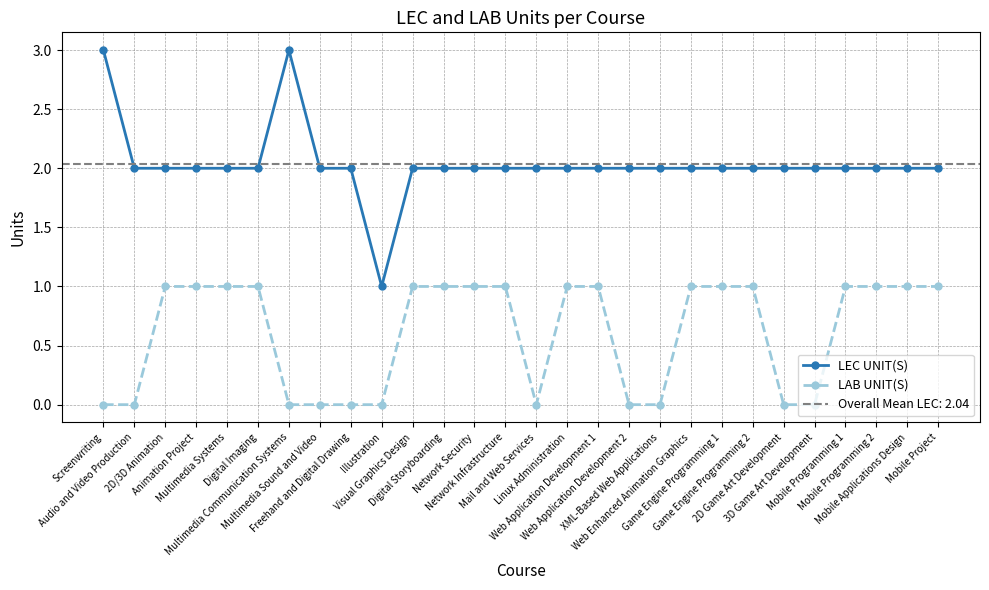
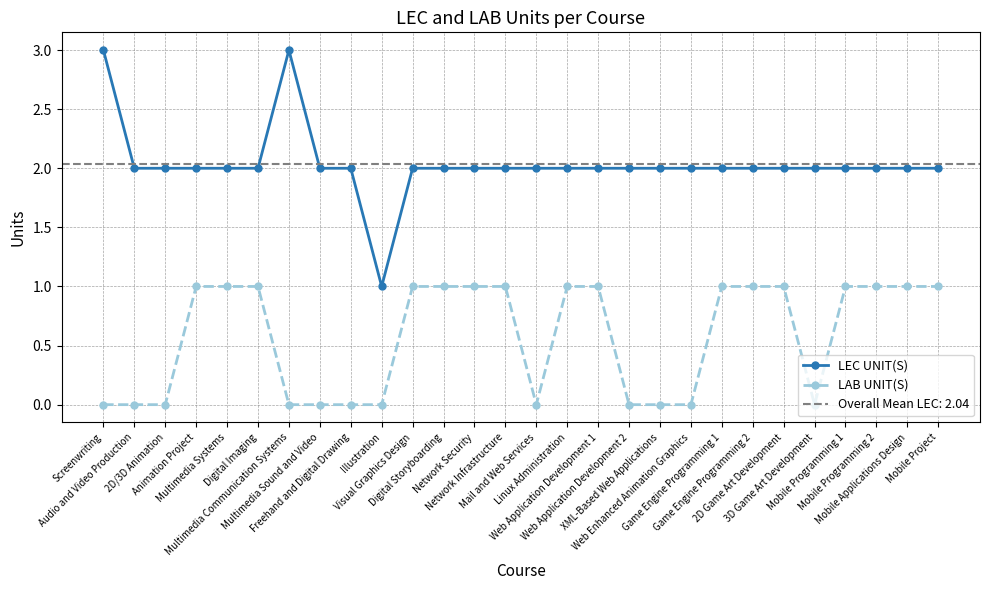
LAB UNIT(S), 2D/3D Animation: 1 -> 0
LAB UNIT(S), Web Enhanced Animation Graphics: 1 -> 0
LAB UNIT(S), 2D Game Art Development: 0 -> 1
